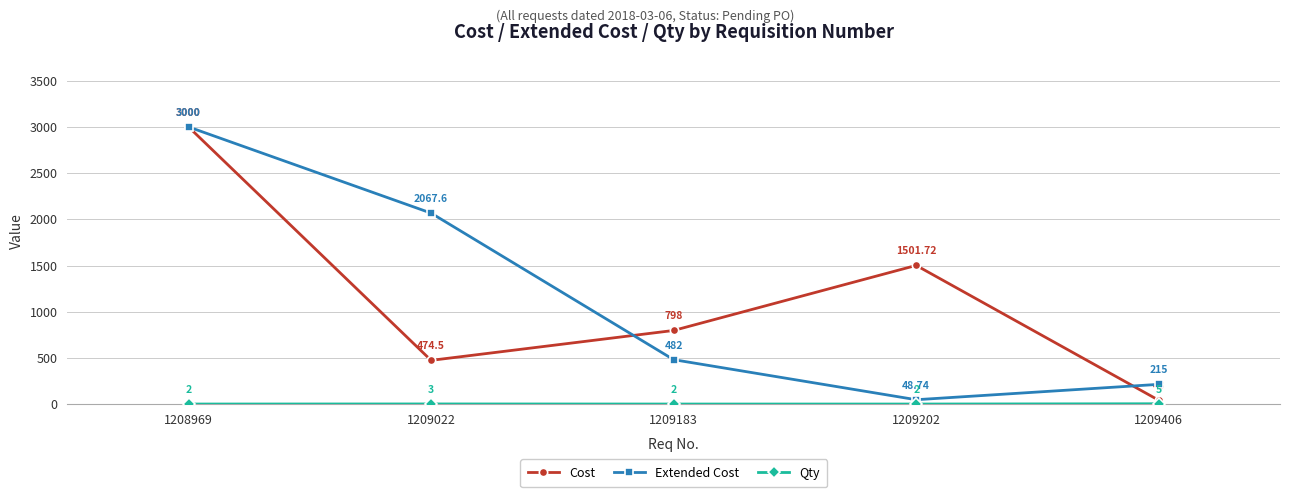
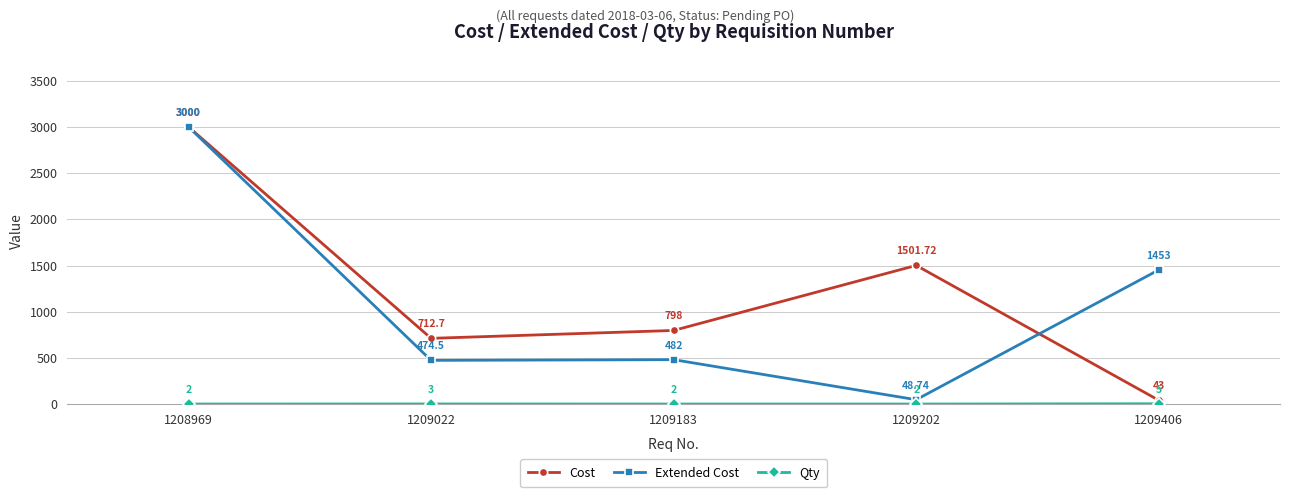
Cost, 1209022: 474.5 -> 712.7
Extended Cost, 1209022: 2067.6 -> 474.5
Extended Cost, 1209406: 215 -> 1453
